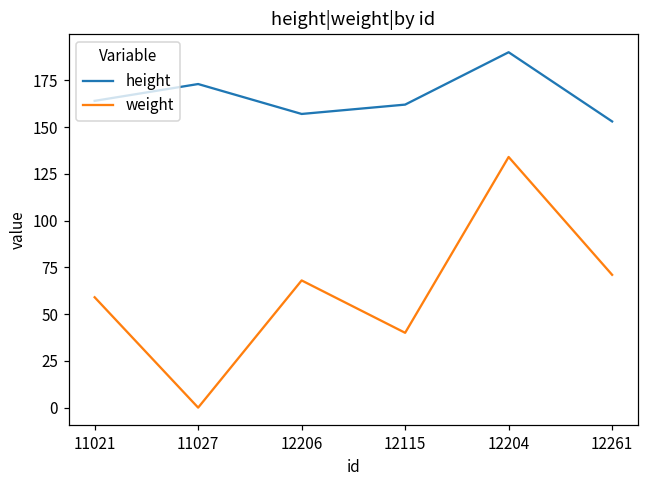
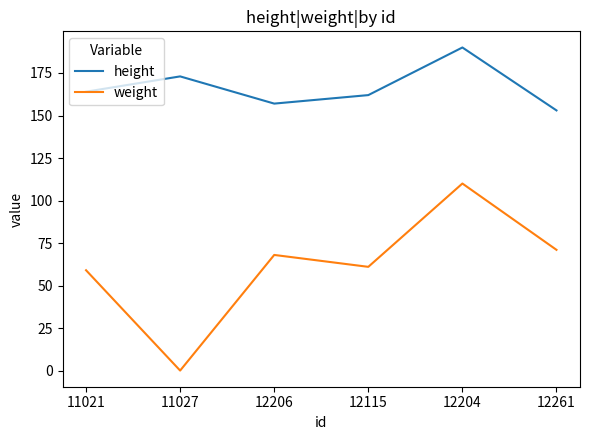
weight, 12115: 40 -> 61
weight, 12204: 134 -> 110
